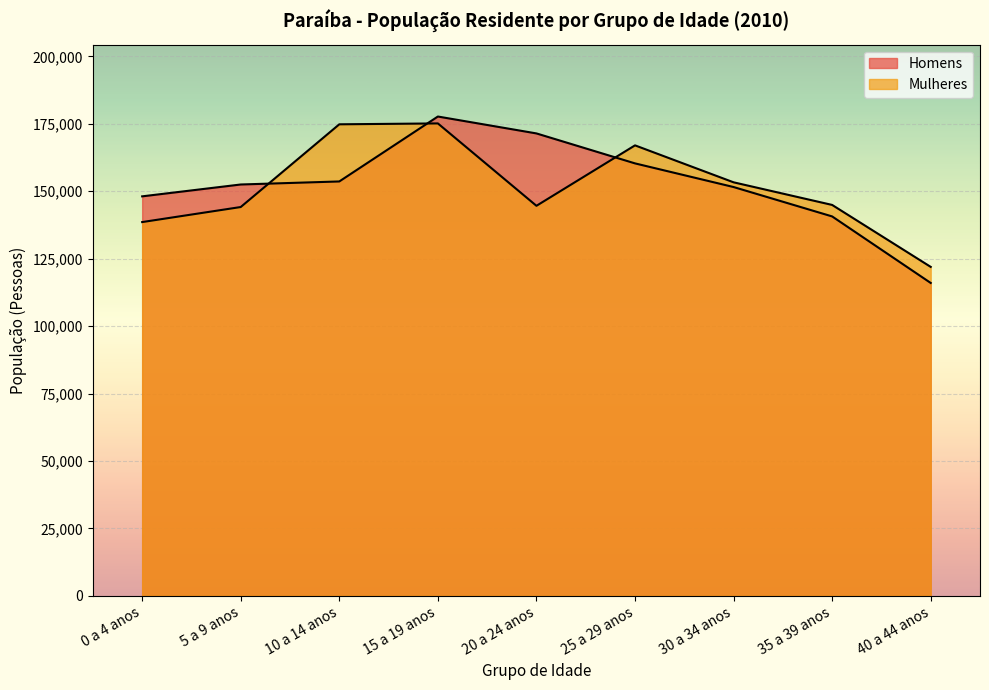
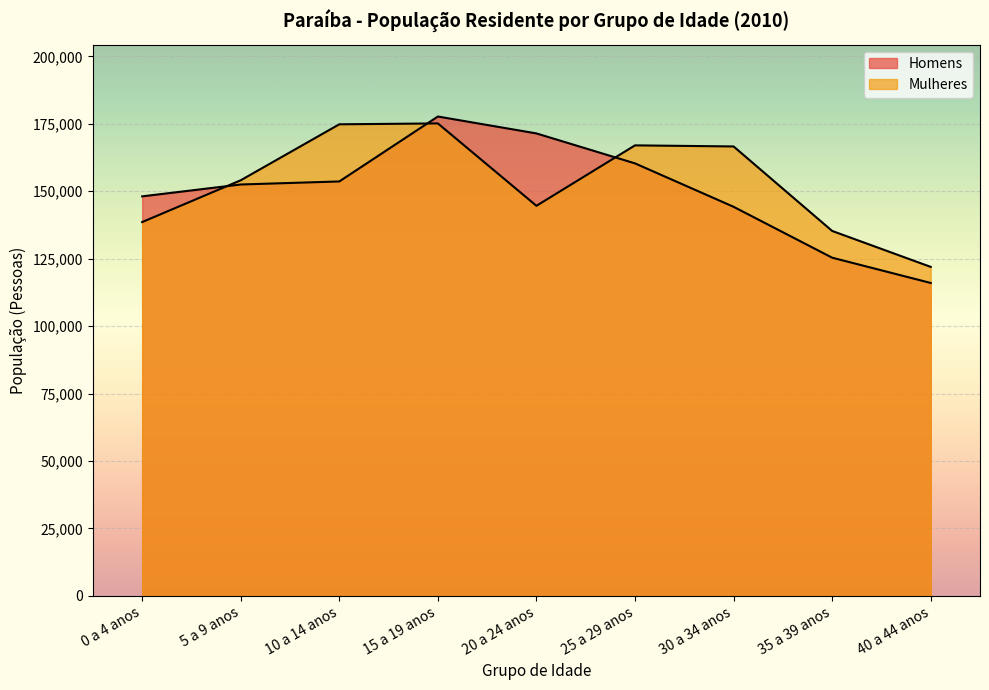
Mulheres, 5 a 9 anos: 144,000 -> 154,000
Homens, 30 a 34 anos: 152,000 -> 144,000
Mulheres, 30 a 34 anos: 153,000 -> 167,000
Homens, 35 a 39 anos: 141,000 -> 125,000
Mulheres, 35 a 39 anos: 145,000 -> 135,000
